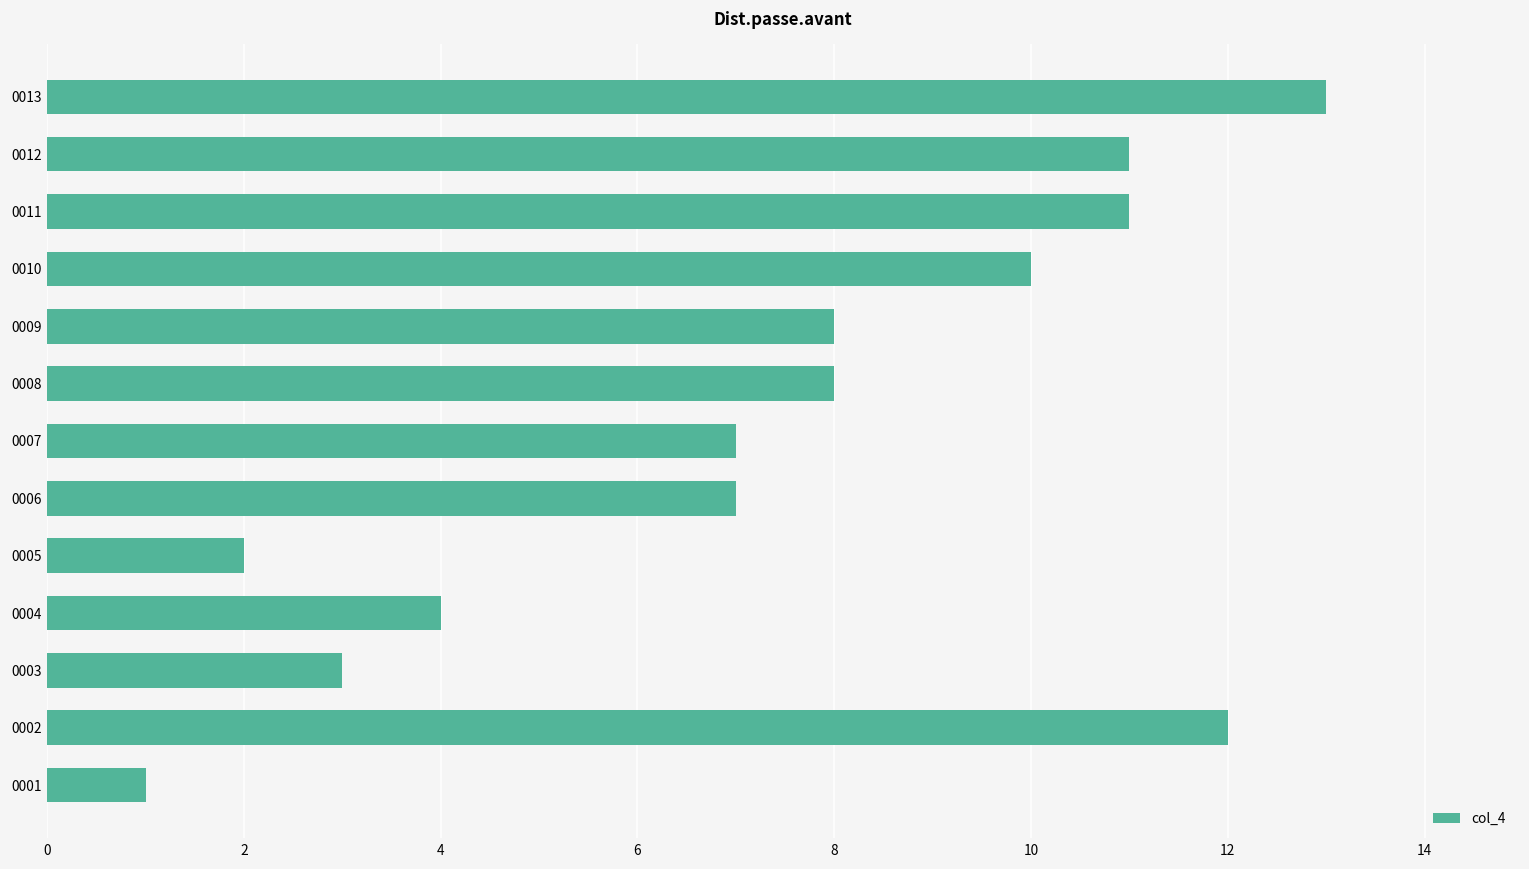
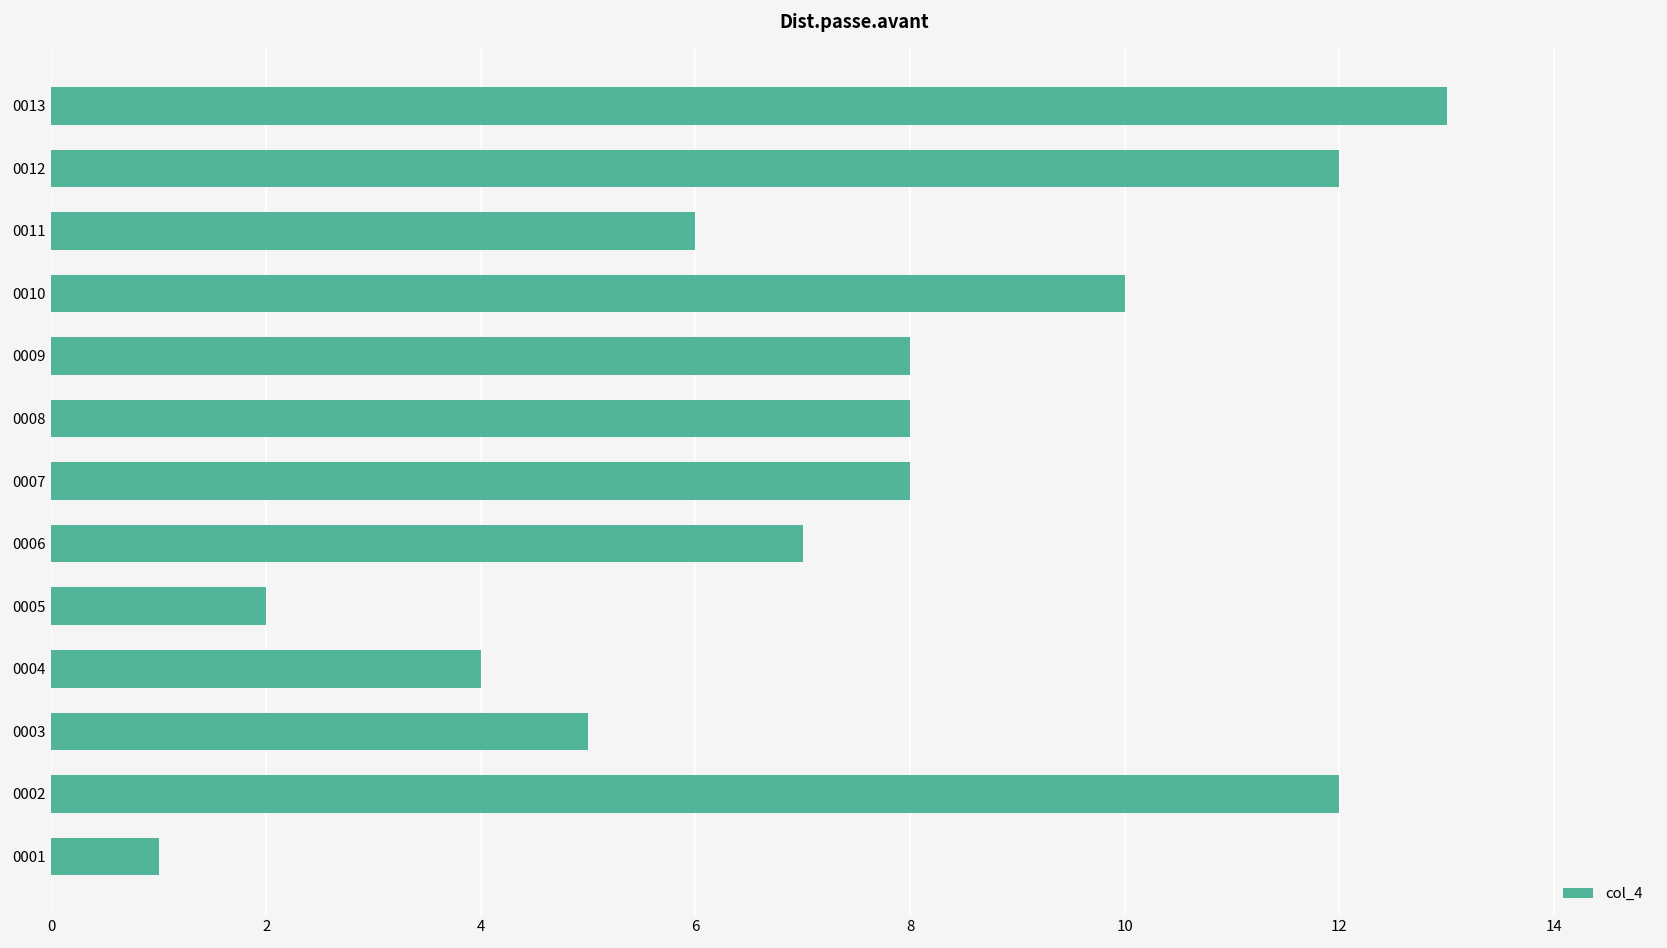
0012: 11 -> 12
0011: 11 -> 6
0007: 7 -> 8
0003: 3 -> 5
